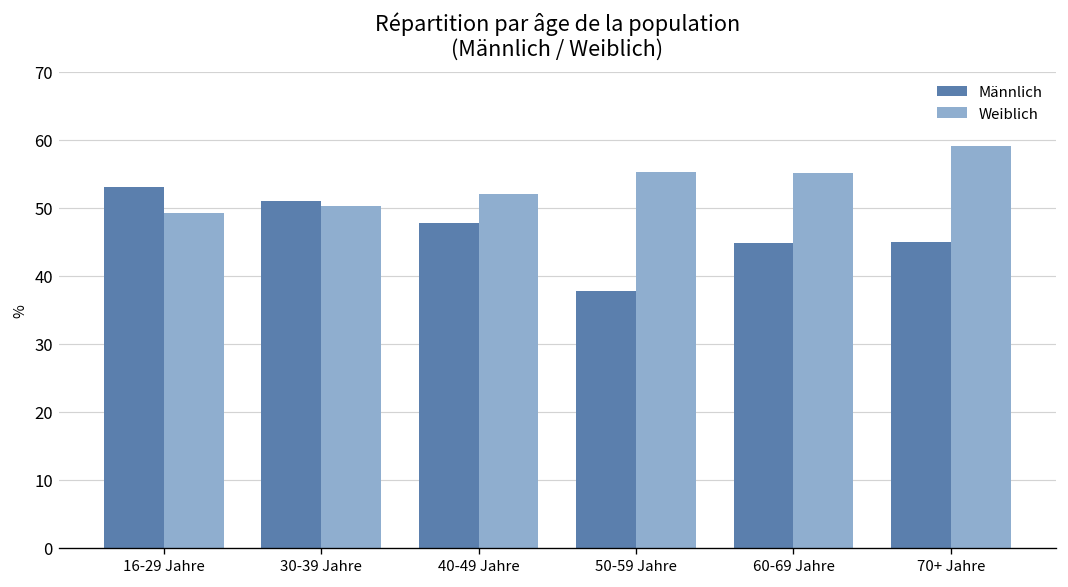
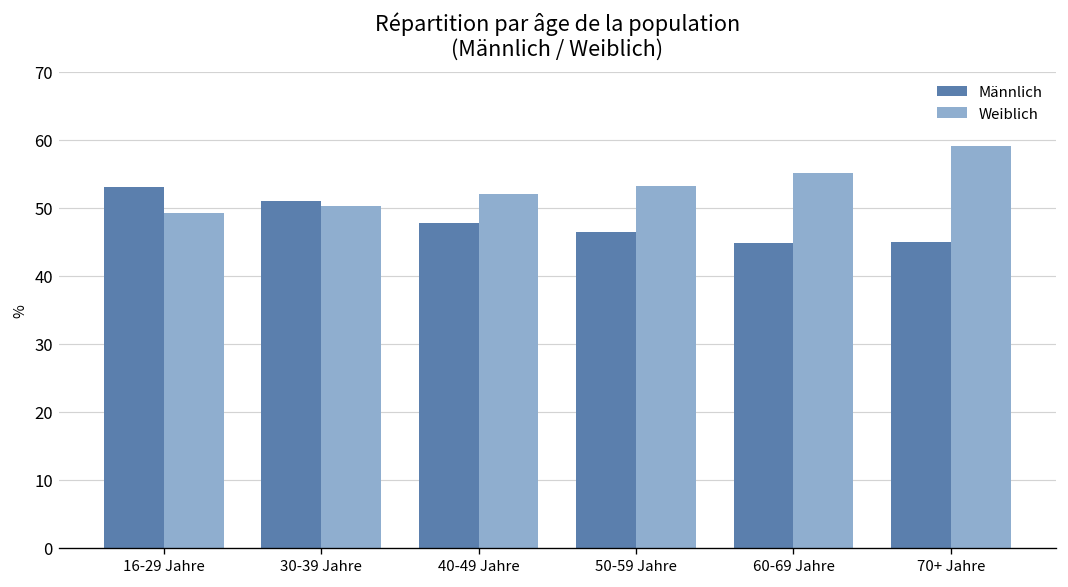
Männlich, 50-59 Jahre: 38 -> 47
Weiblich, 50-59 Jahre: 55 -> 53
